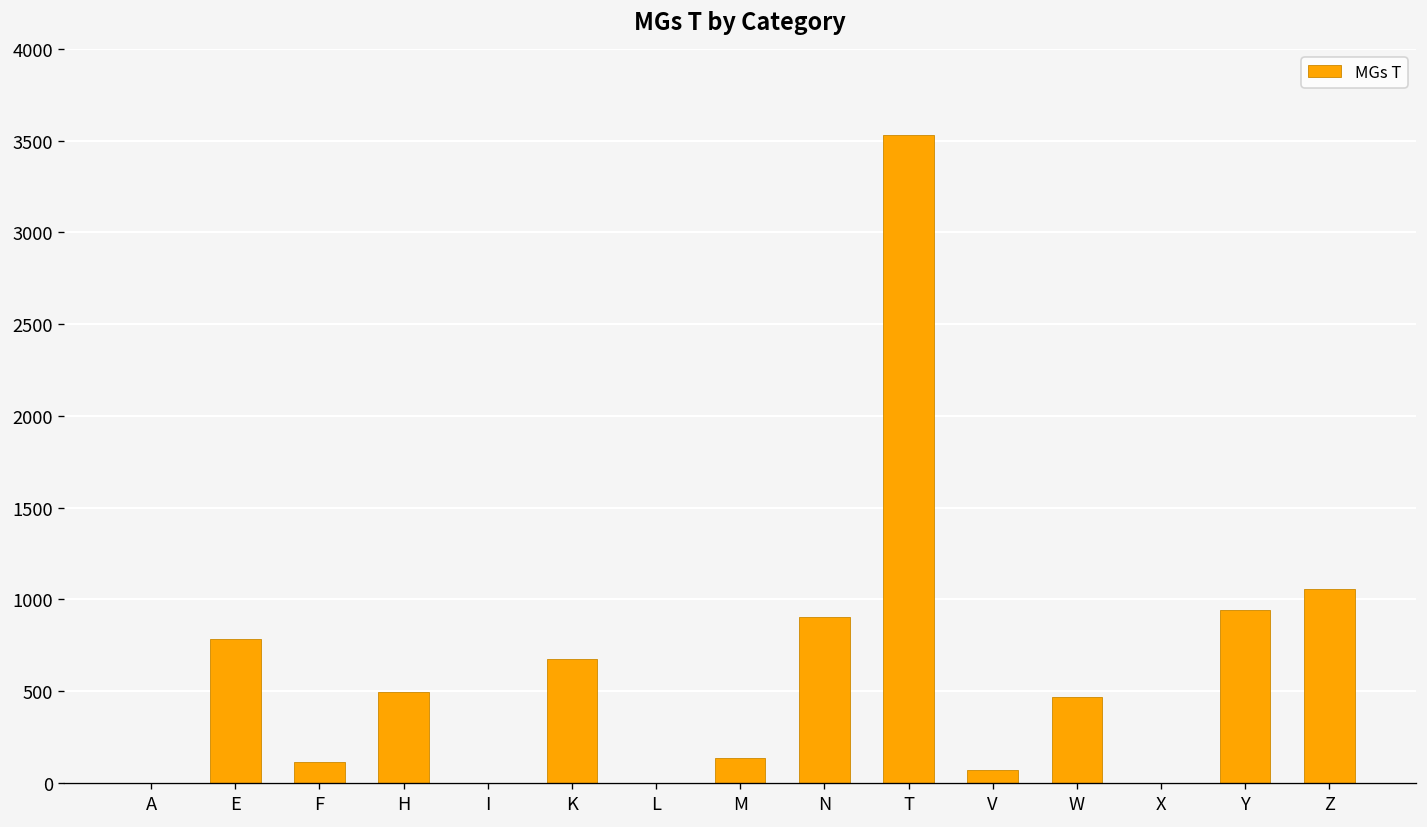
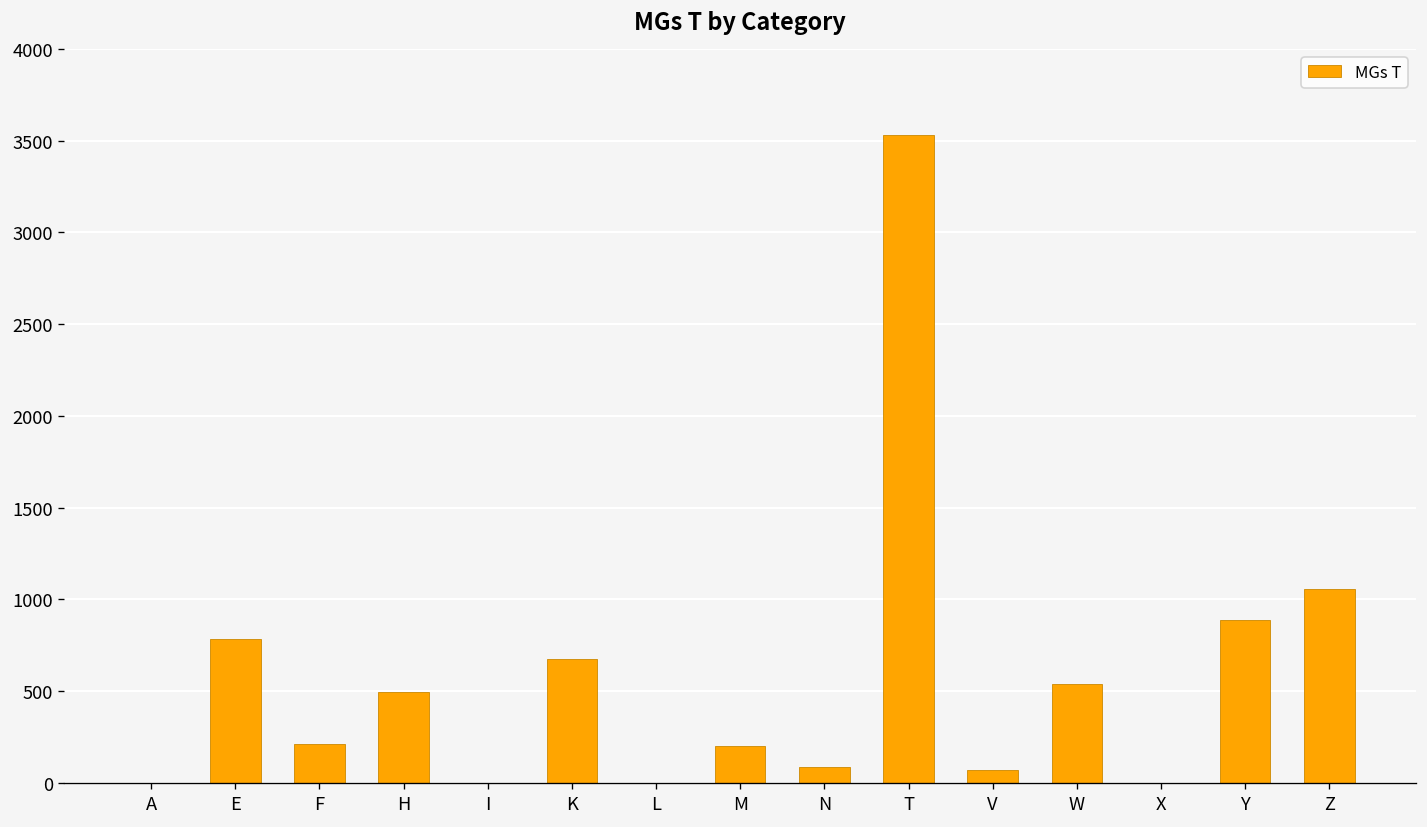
F: 120 -> 210
M: 140 -> 200
N: 910 -> 90
W: 470 -> 540
Y: 940 -> 890
